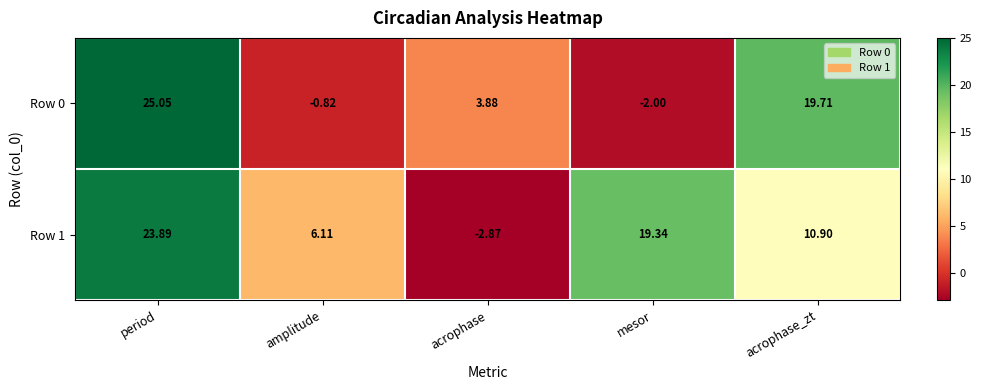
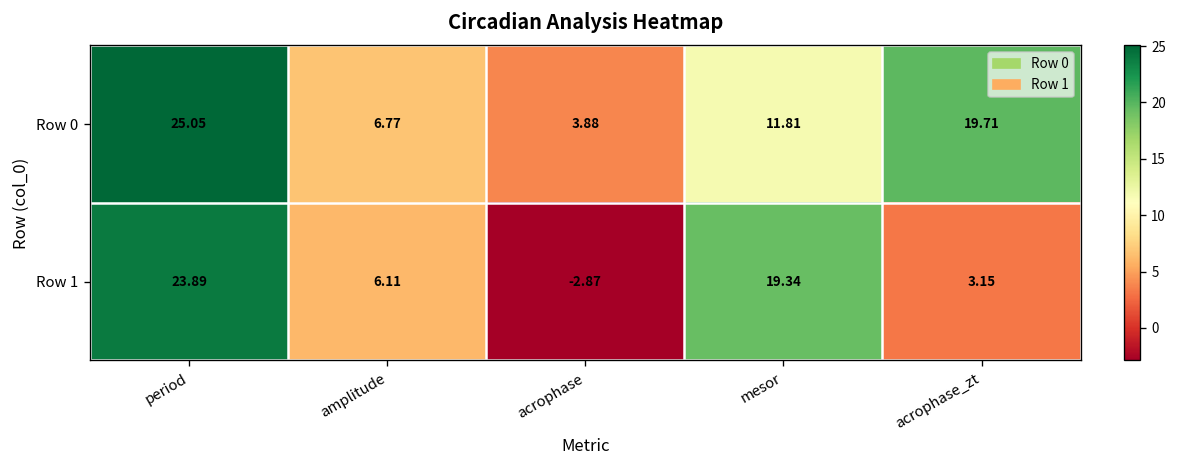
Row 0, amplitude: -0.82 -> 6.77
Row 0, mesor: -2.00 -> 11.81
Row 1, acrophase_zt: 10.90 -> 3.15
